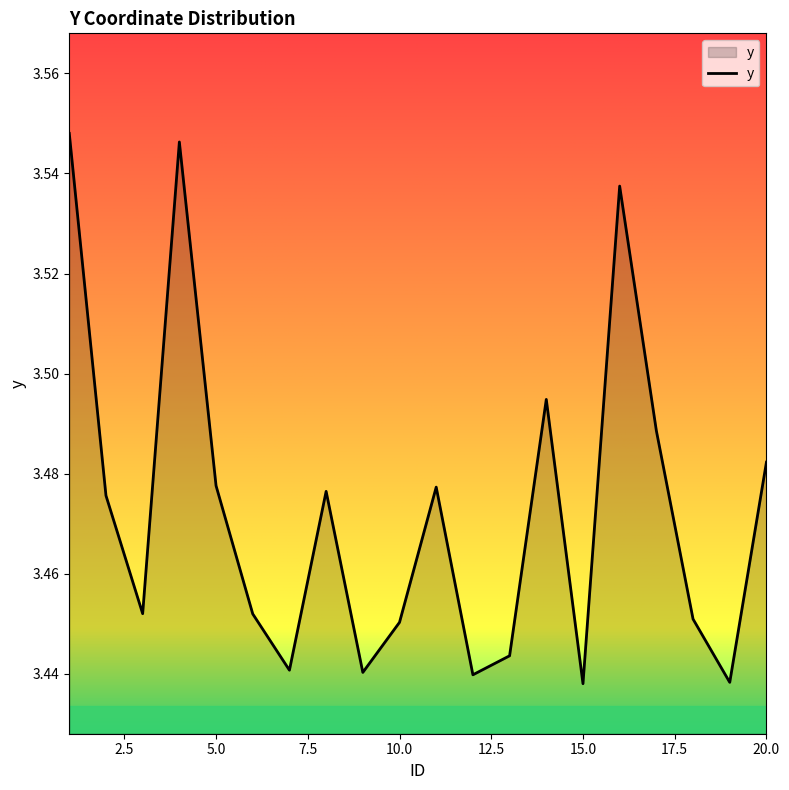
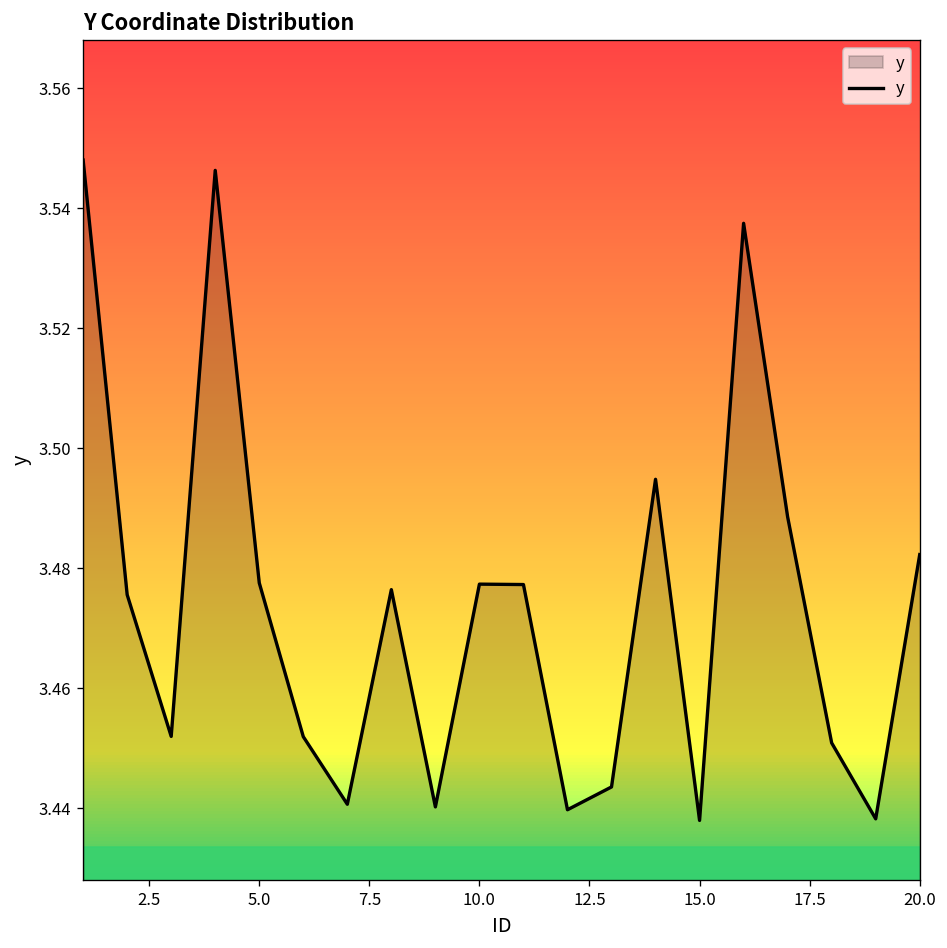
10.0: 3.450 -> 3.477
